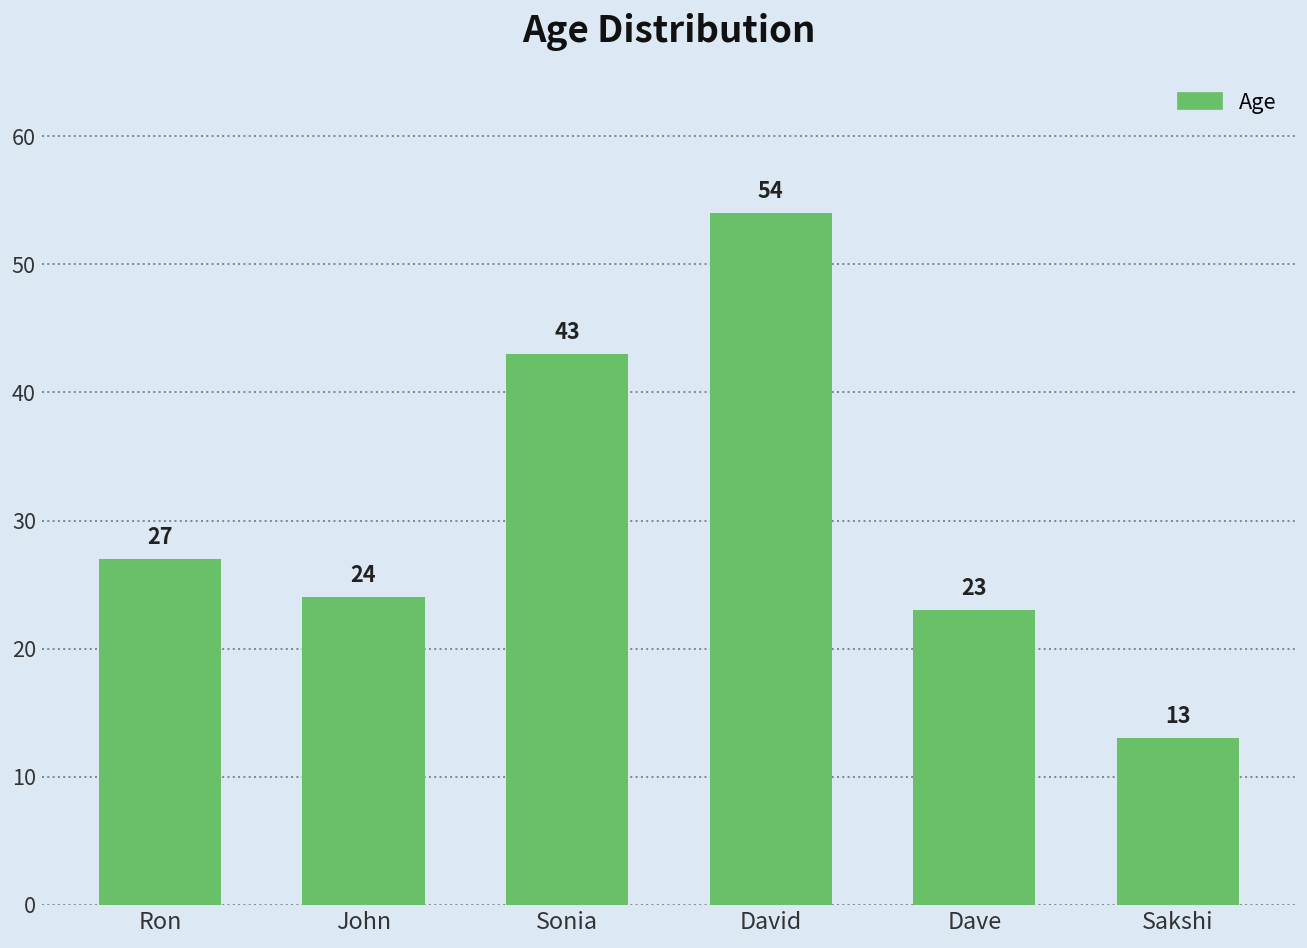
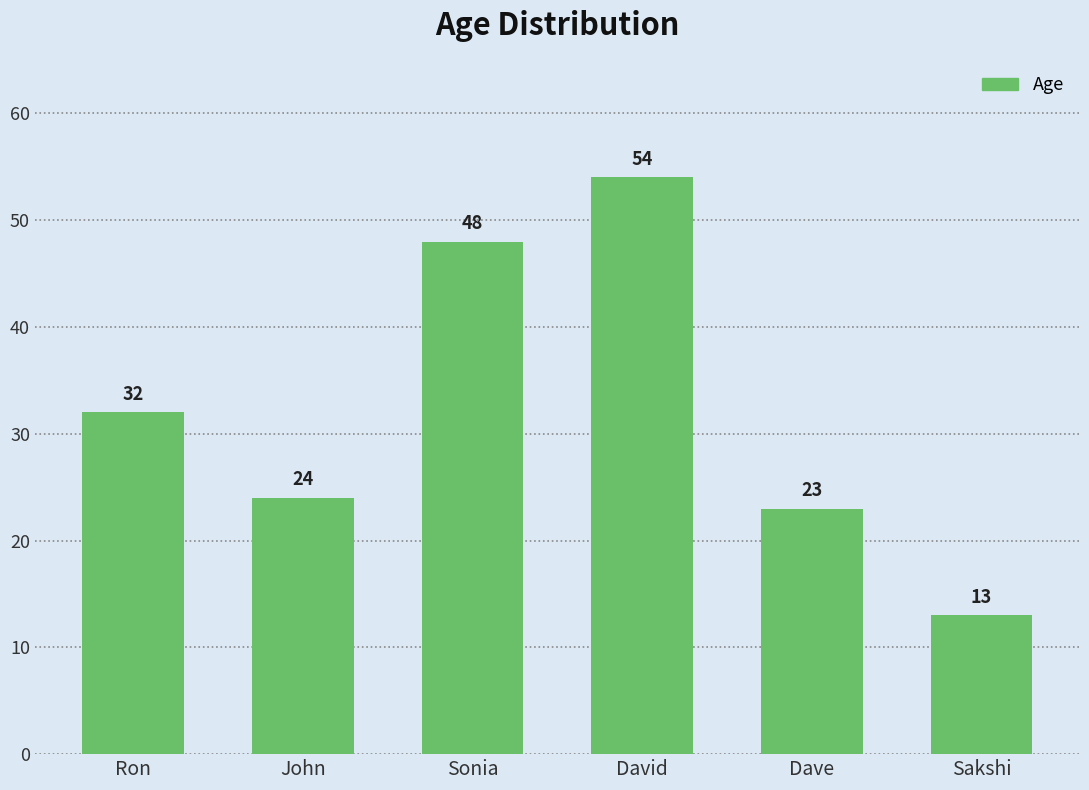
Ron: 27 -> 32
Sonia: 43 -> 48
